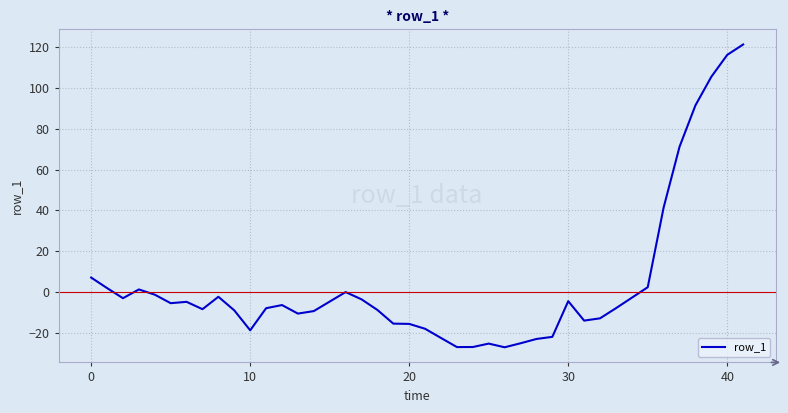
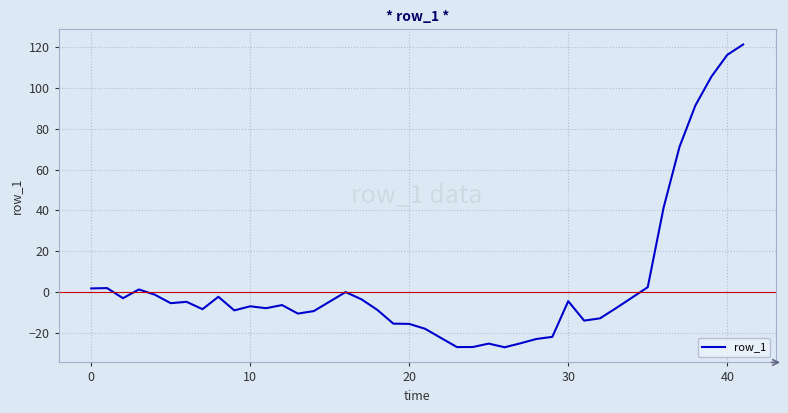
0: 7 -> 2
10: -19 -> -7
